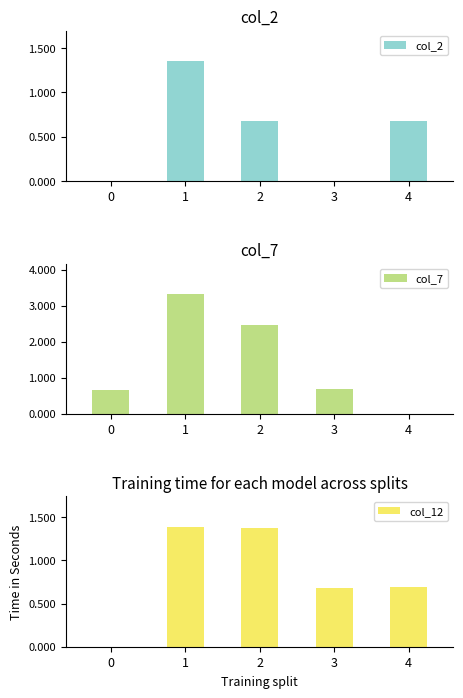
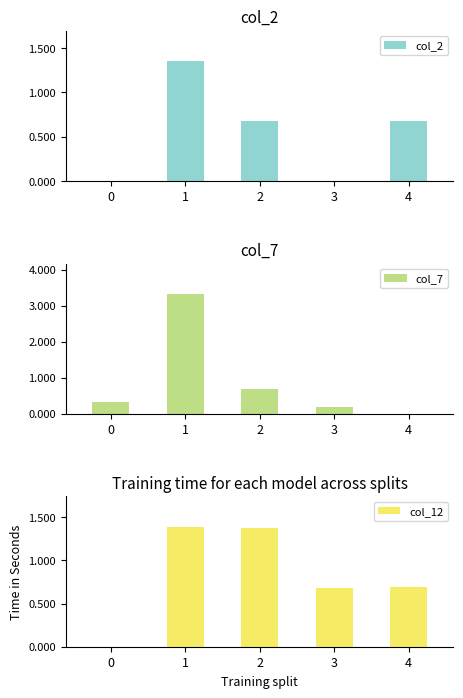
col_7, 0: 0.7 -> 0.3
col_7, 2: 2.5 -> 0.7
col_7, 3: 0.7 -> 0.2
